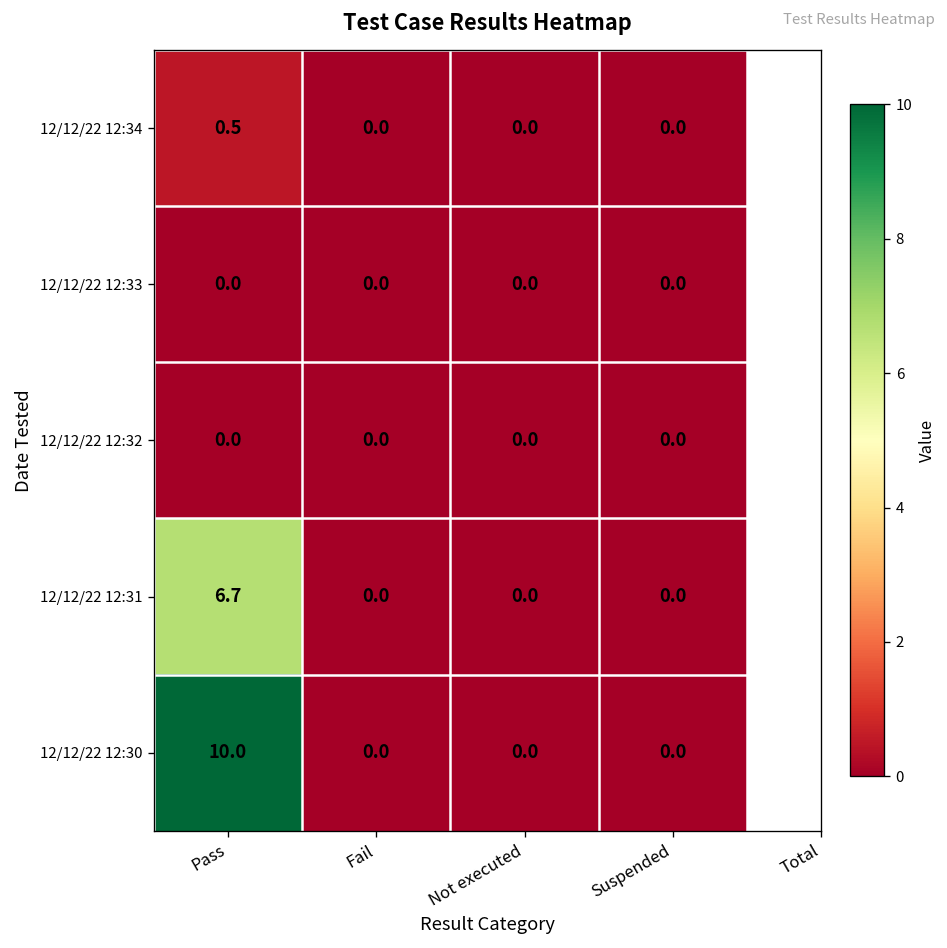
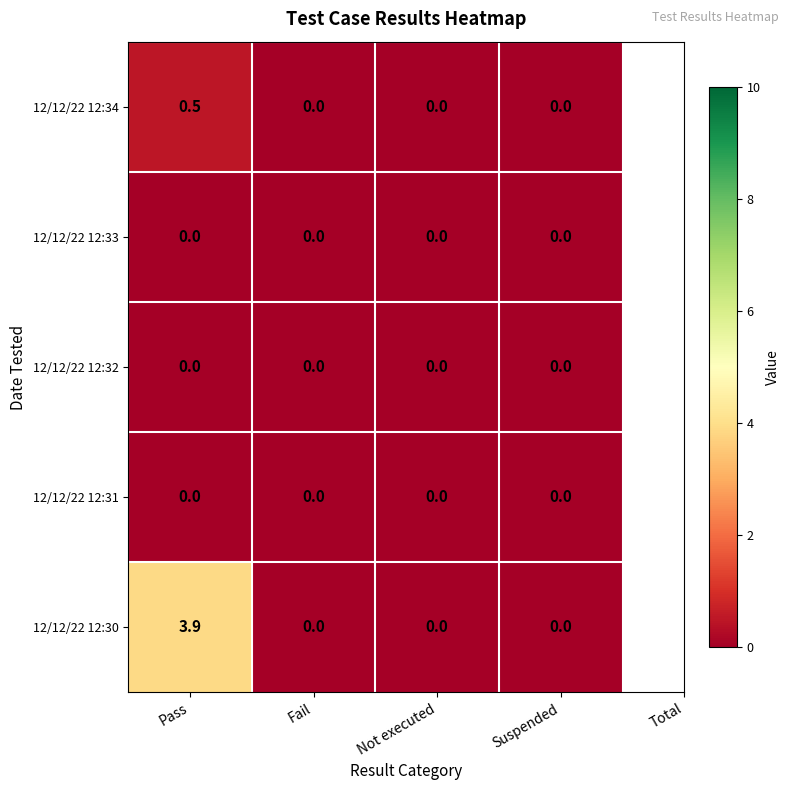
12/12/22 12:31, Pass: 6.7 -> 0.0
12/12/22 12:30, Pass: 10.0 -> 3.9
